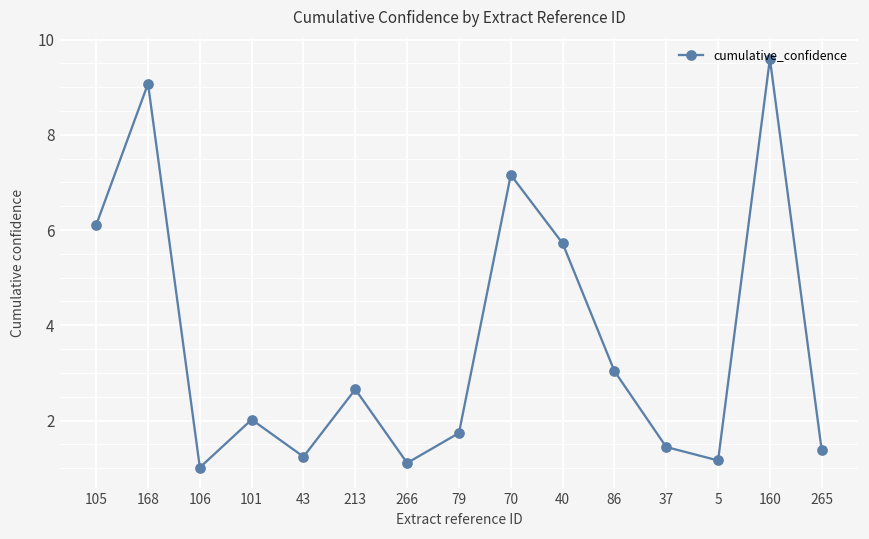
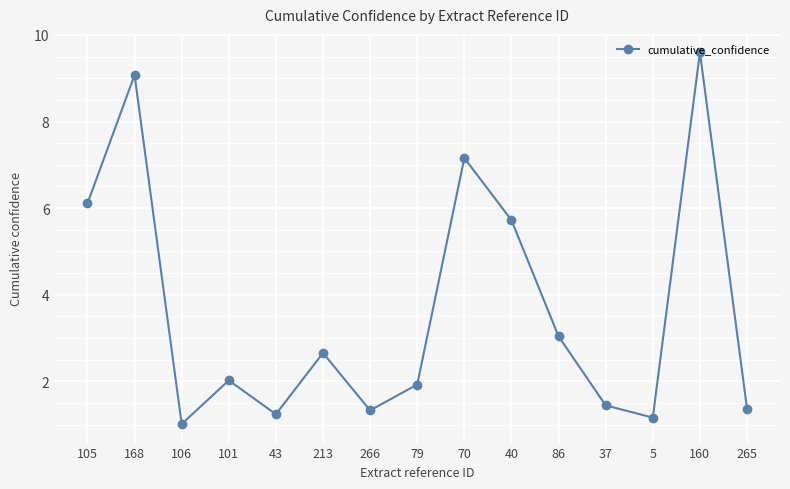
266: 1.1 -> 1.3
79: 1.7 -> 1.9
